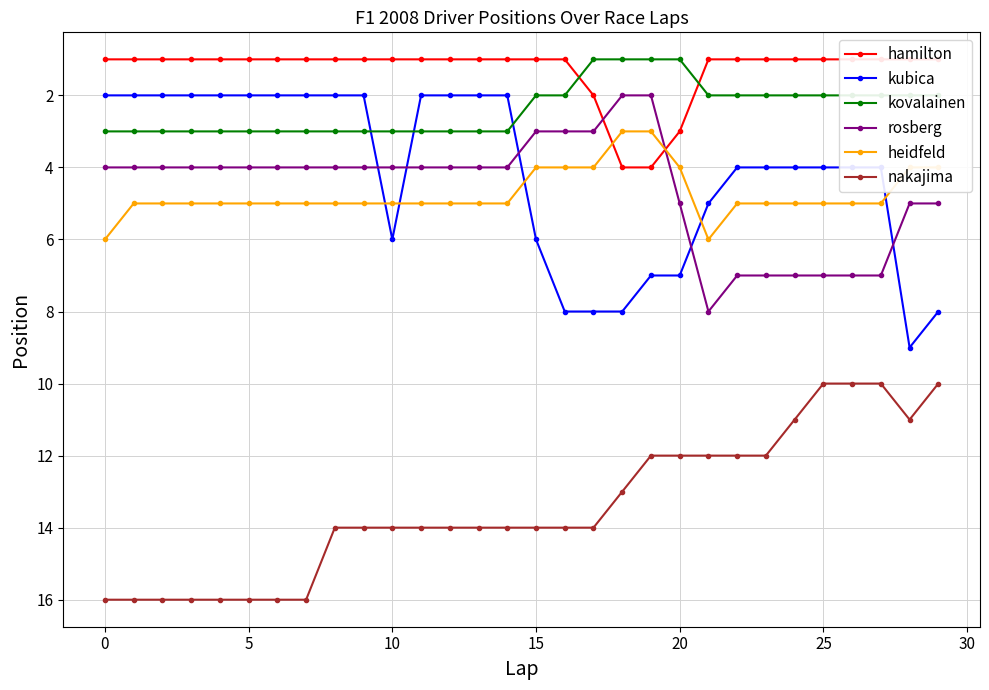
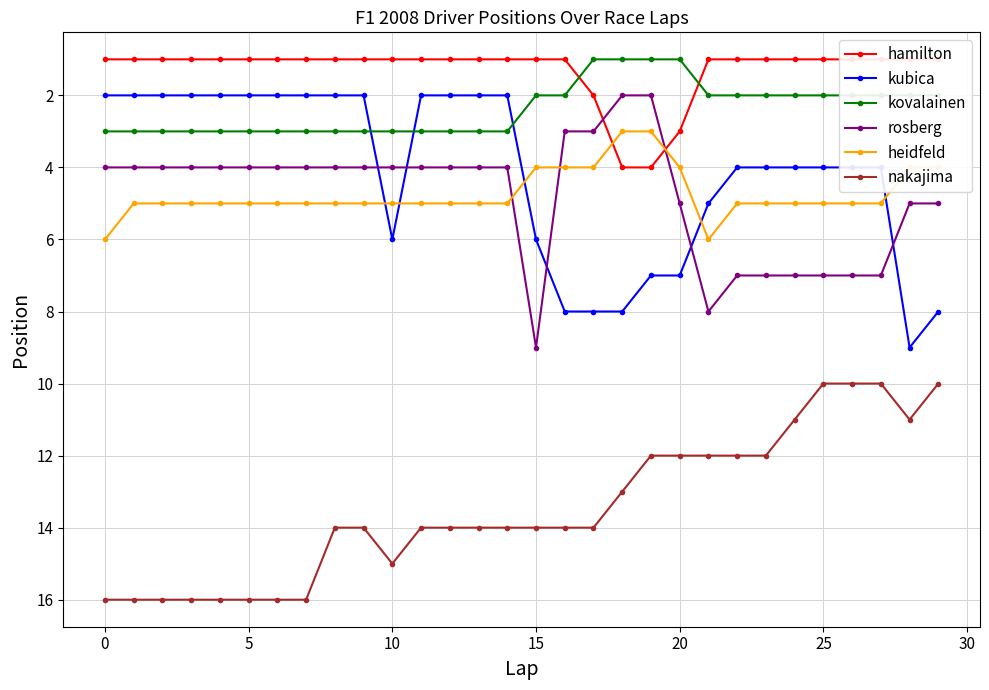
nakajima, 10: 14 -> 15
rosberg, 15: 3 -> 9
